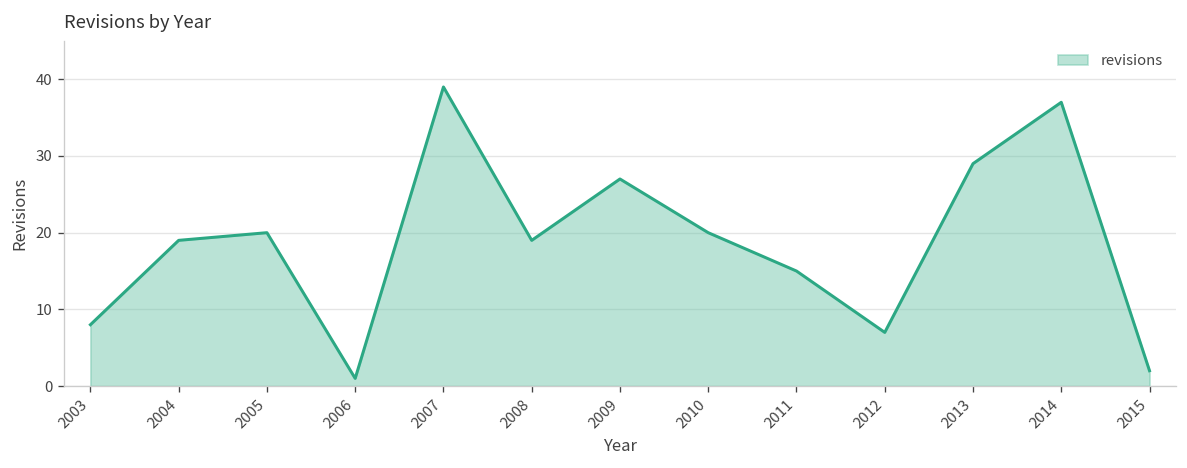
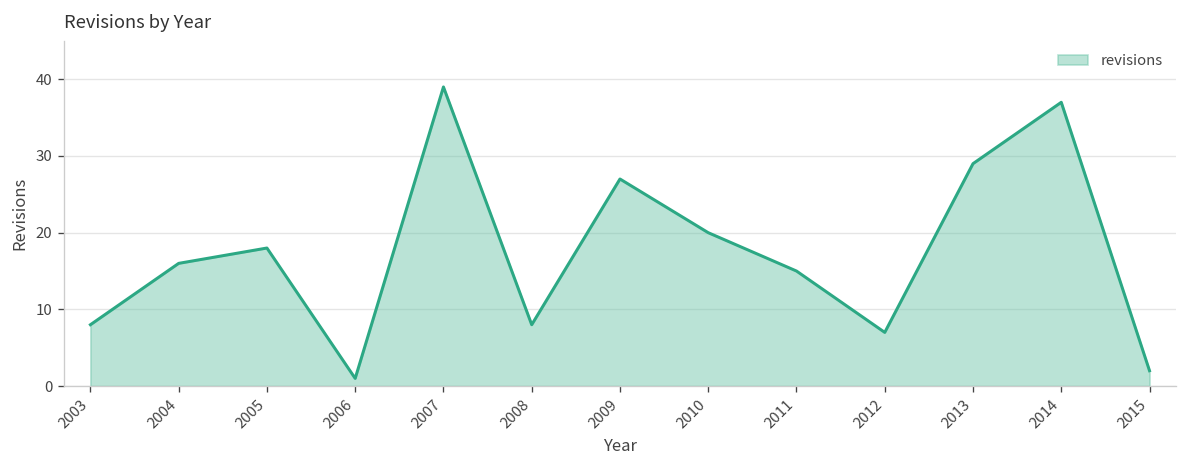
2004: 19 -> 16
2005: 20 -> 18
2008: 19 -> 8
